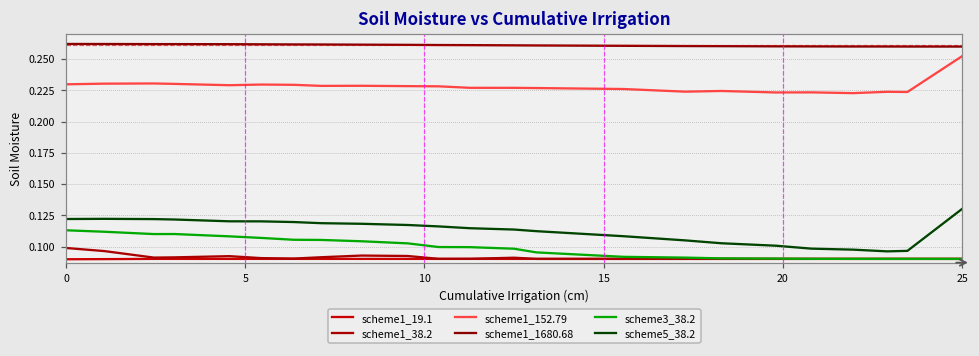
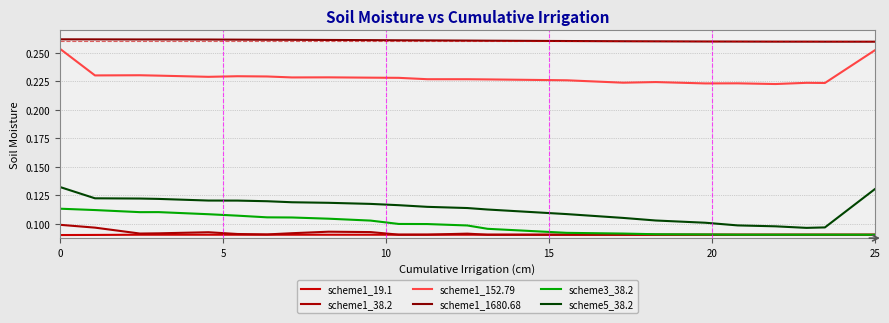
scheme1_152.79, 0: 0.230 -> 0.254
scheme5_38.2, 0: 0.122 -> 0.132
